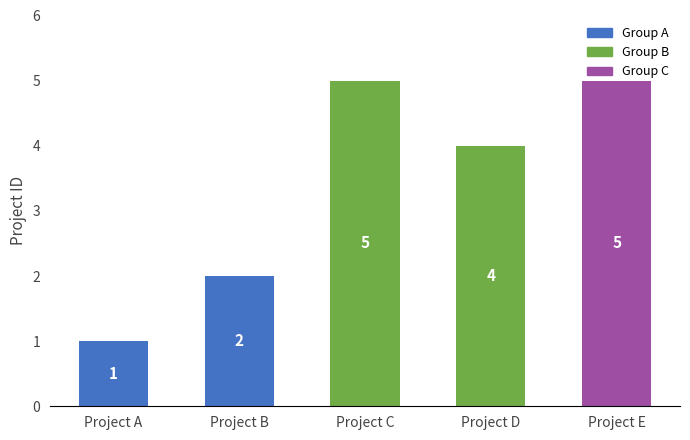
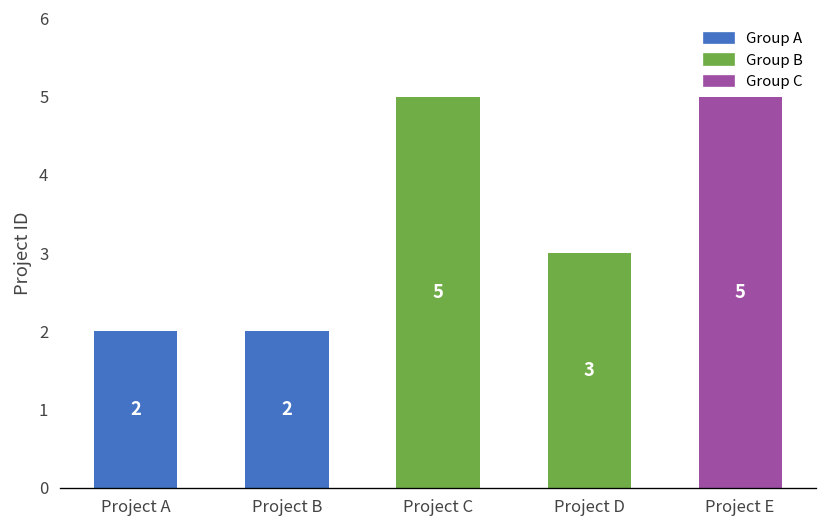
Project A: 1 -> 2
Project D: 4 -> 3
